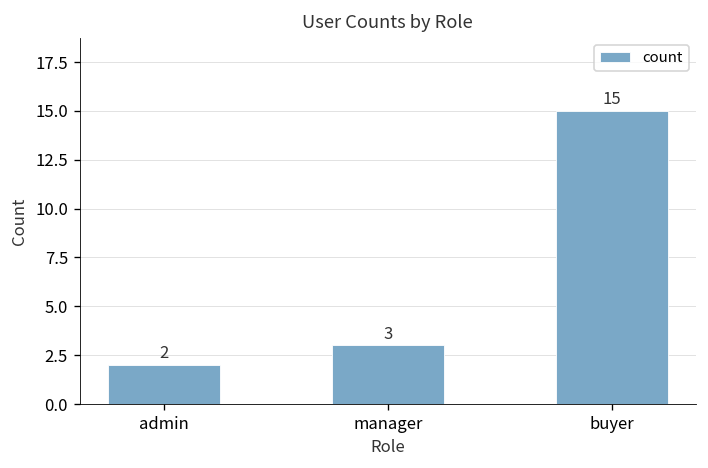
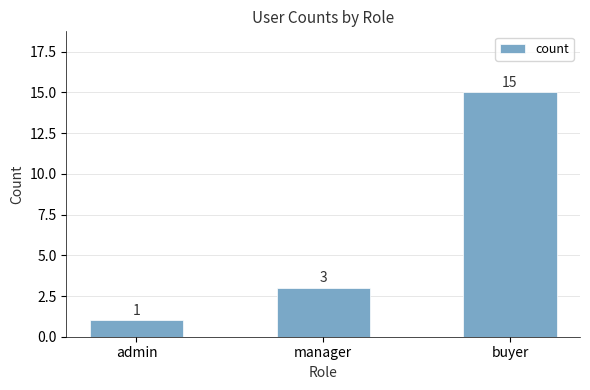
admin: 2 -> 1
